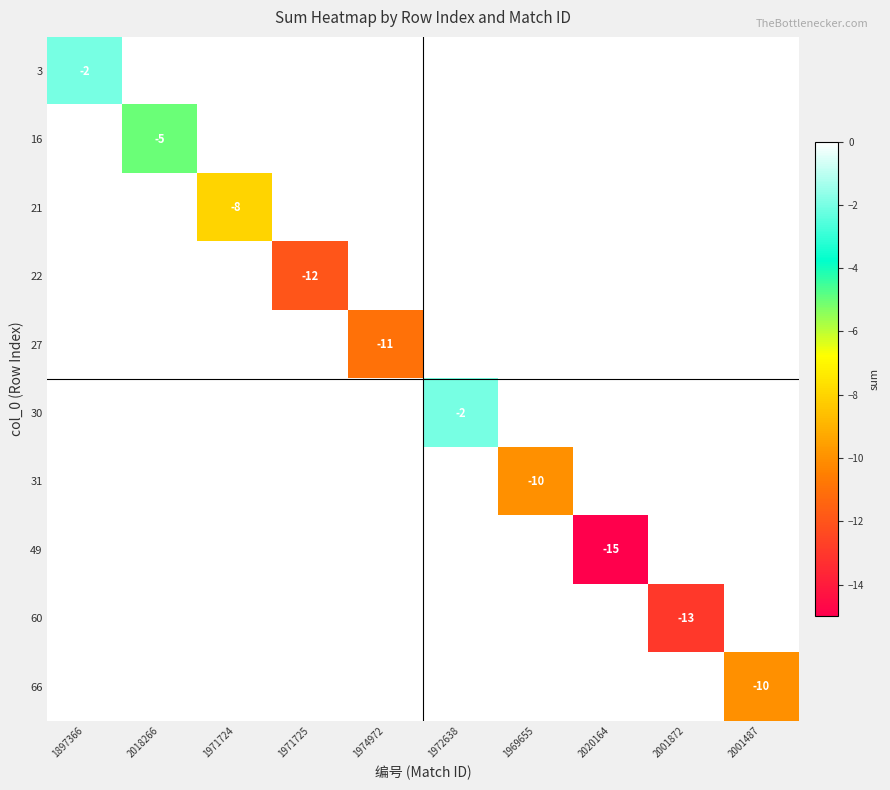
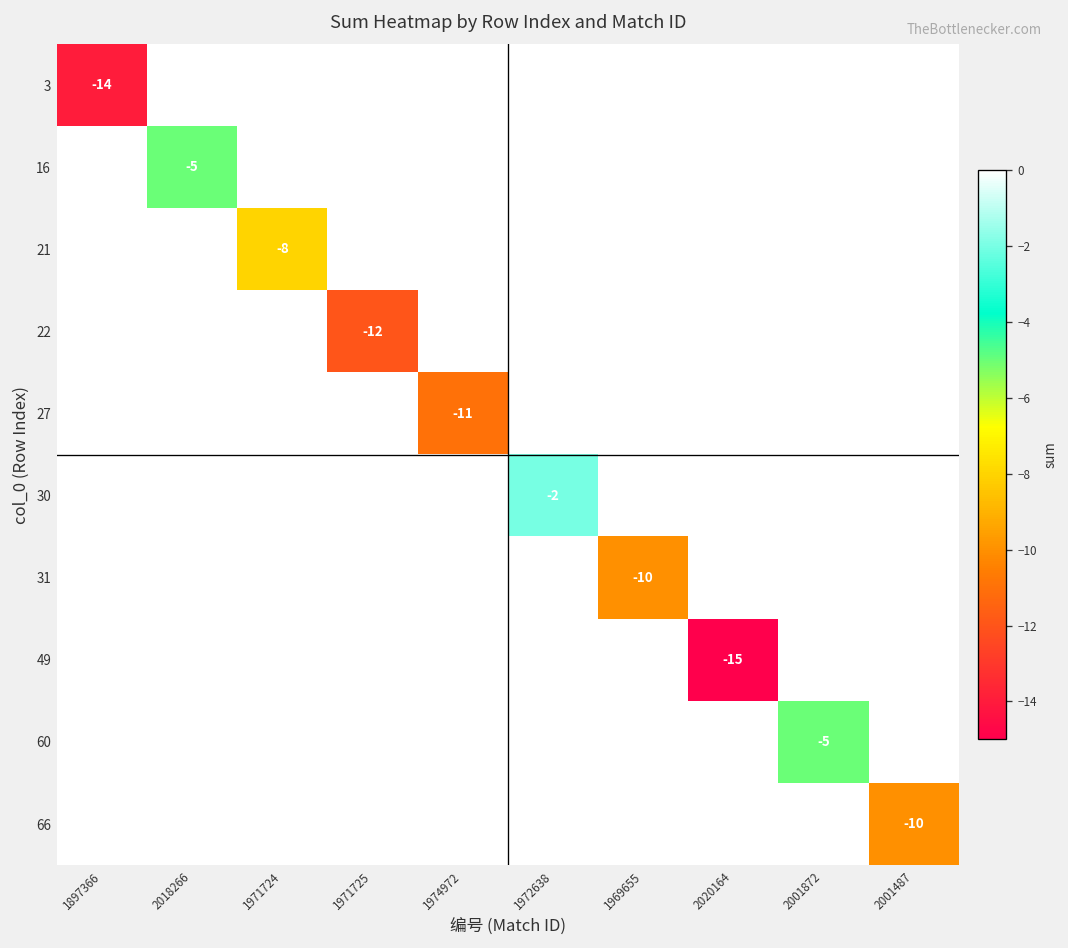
3, 1897366: -2 -> -14
60, 2001872: -13 -> -5
